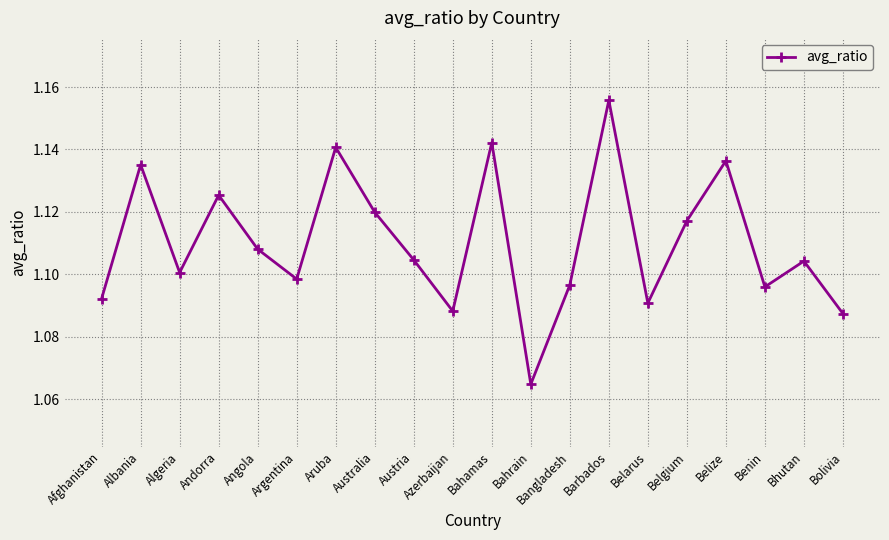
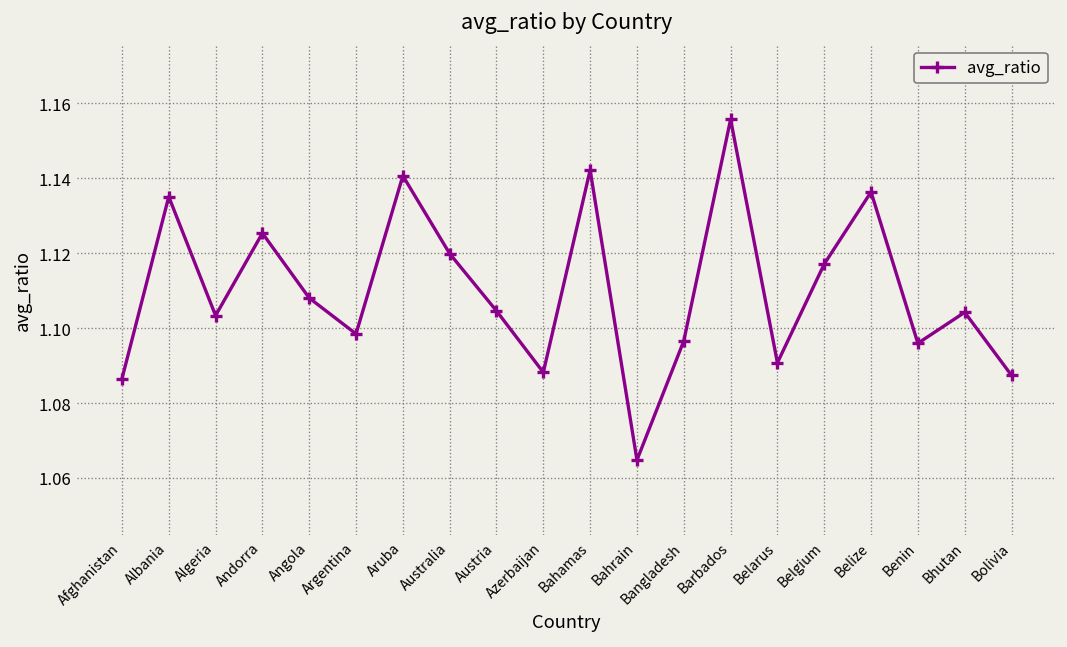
Afghanistan: 1.092 -> 1.086
Algeria: 1.101 -> 1.103
